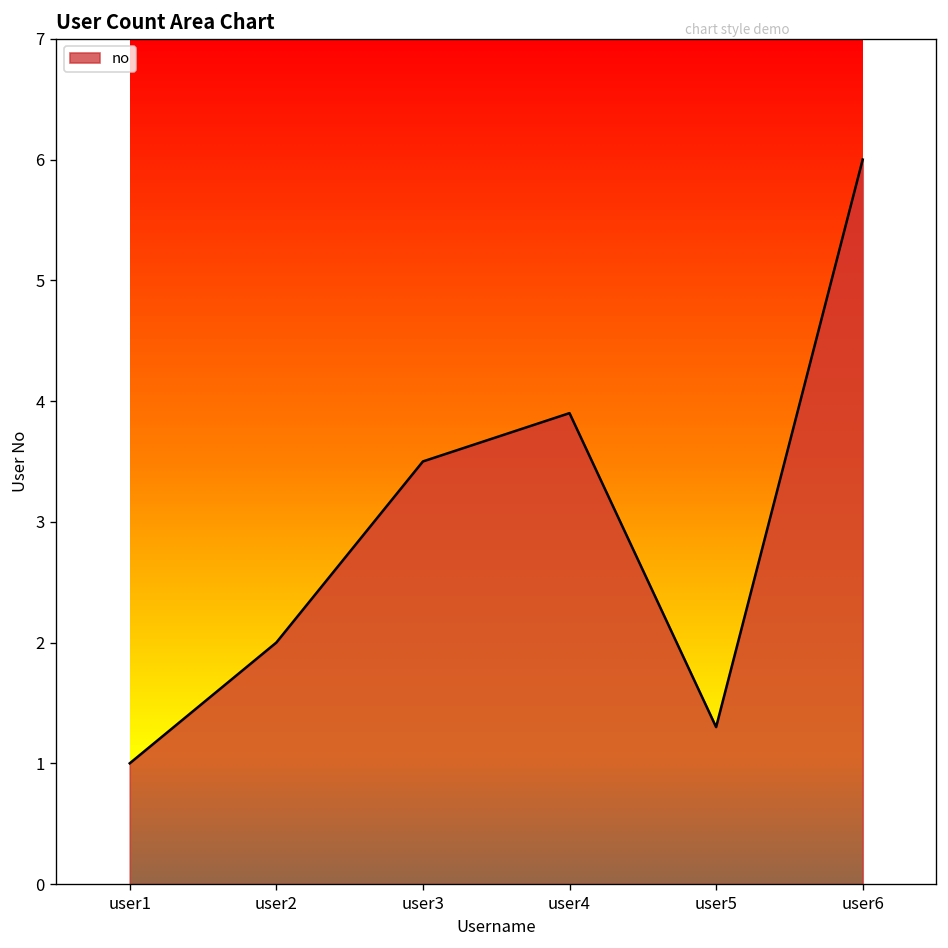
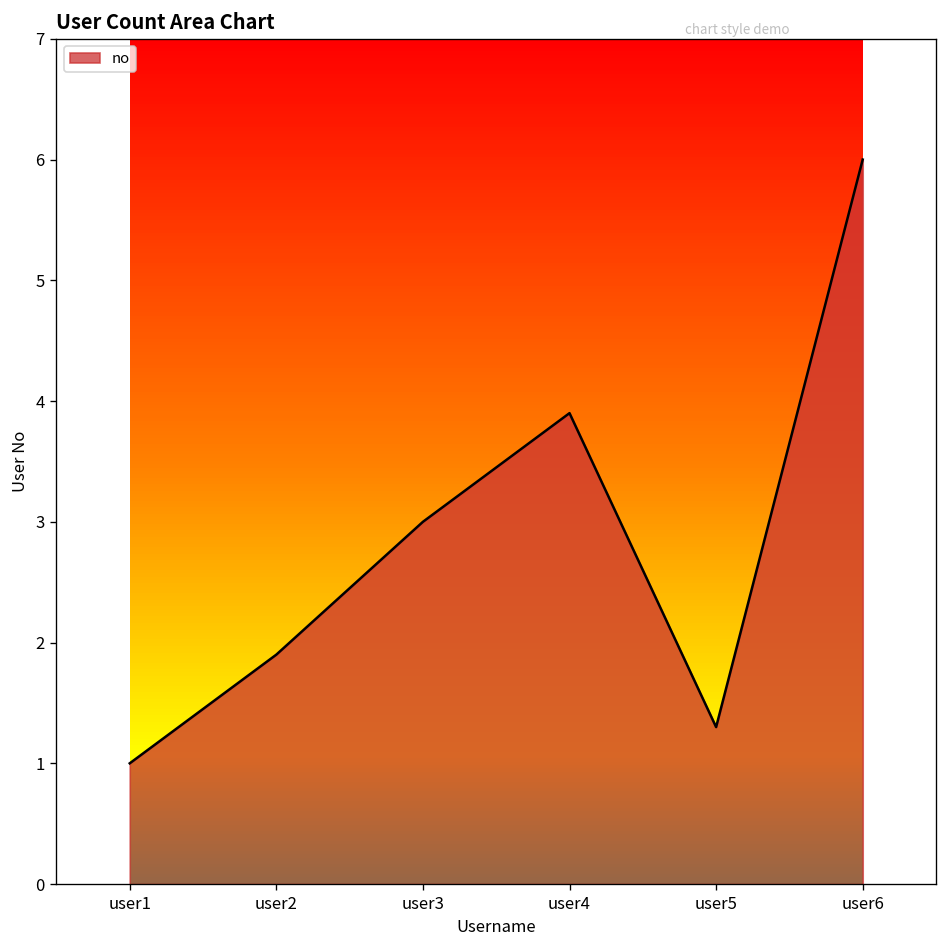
user2: 2.0 -> 1.9
user3: 3.5 -> 3.0
